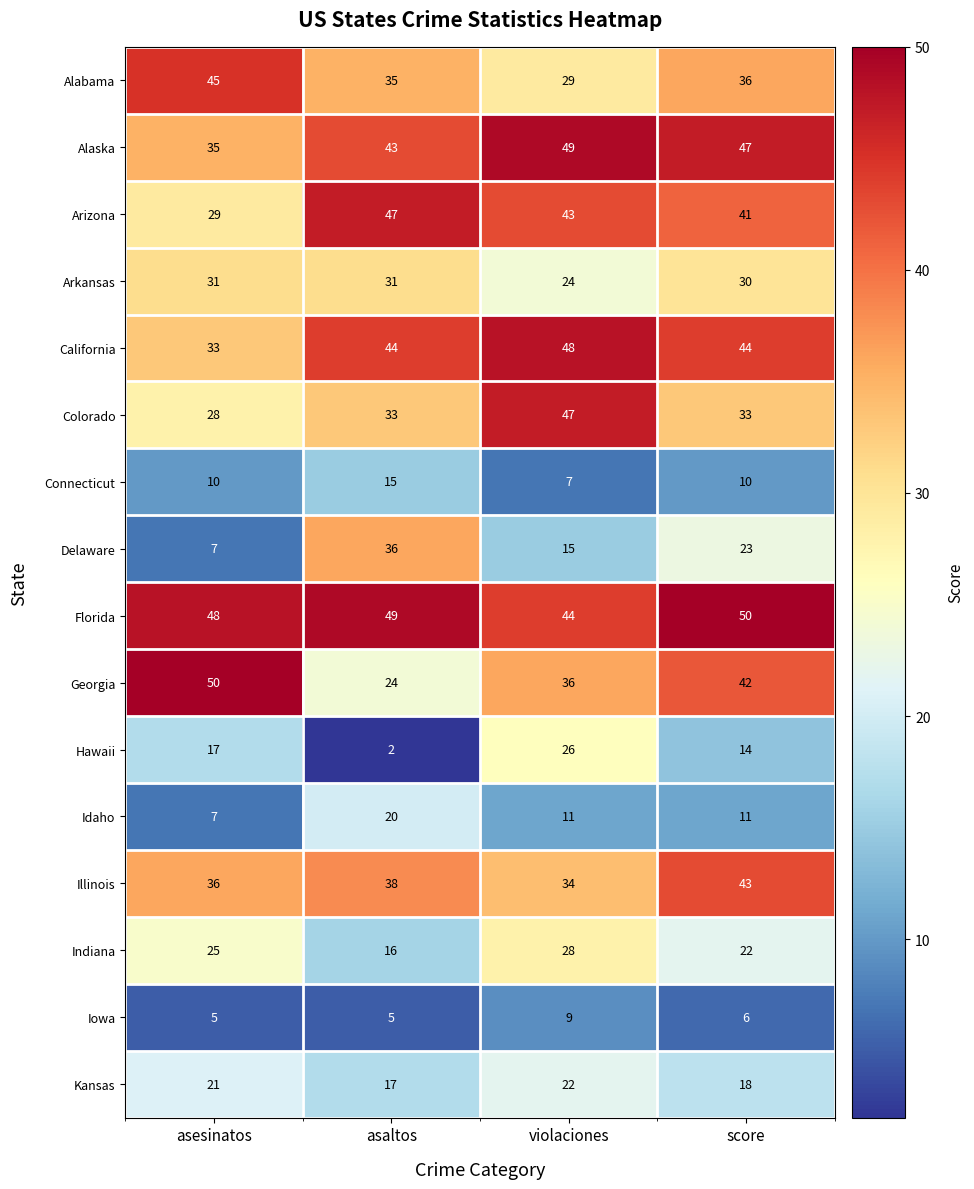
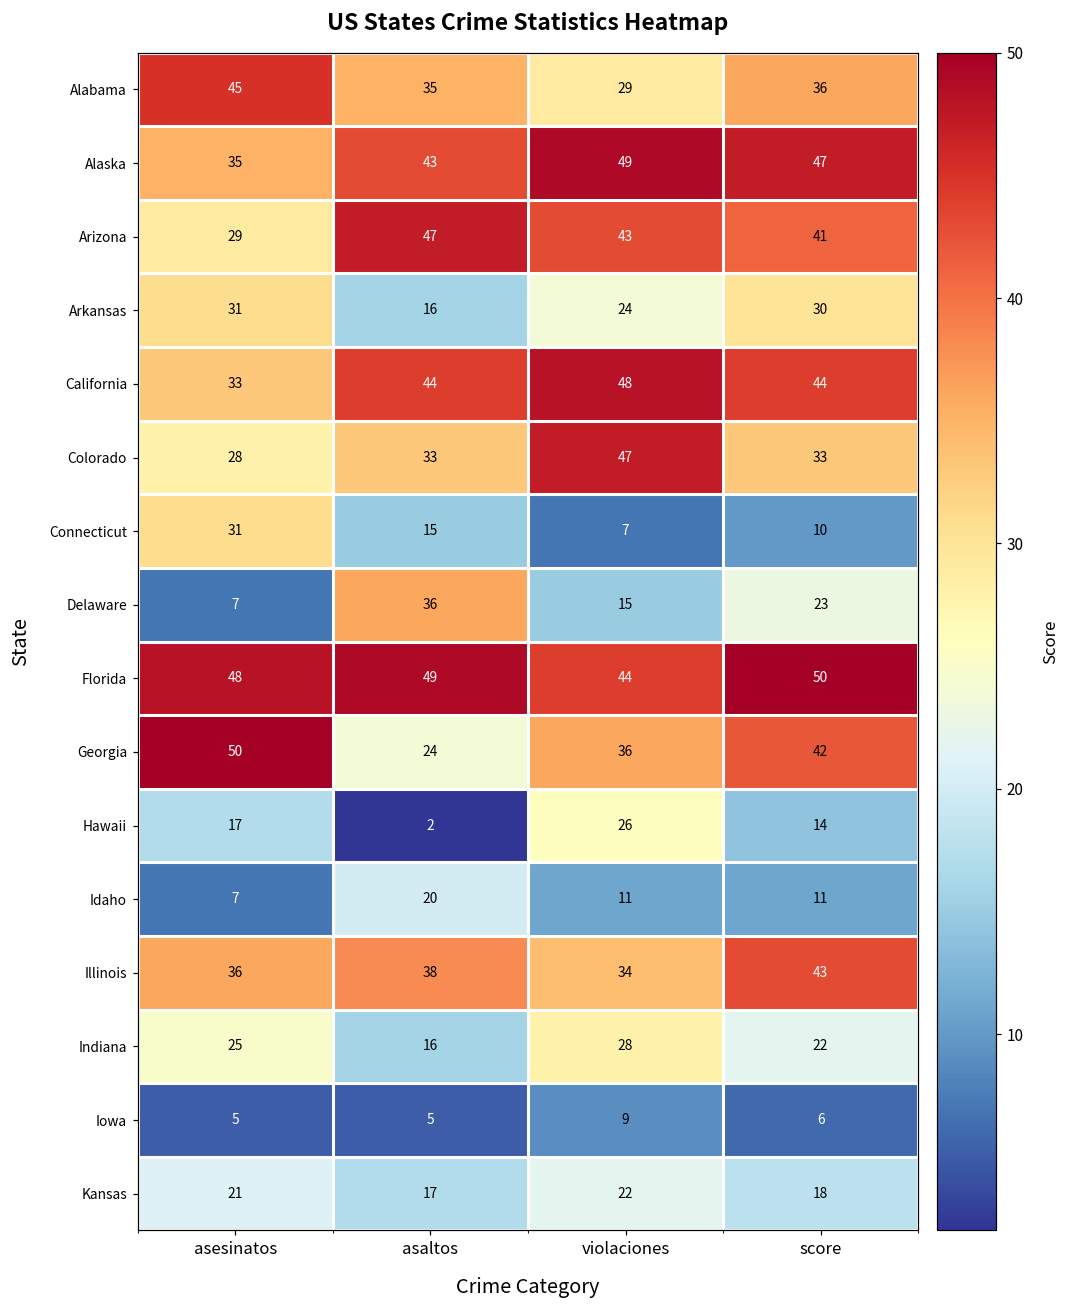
Arkansas, asaltos: 31 -> 16
Connecticut, asesinatos: 10 -> 31
